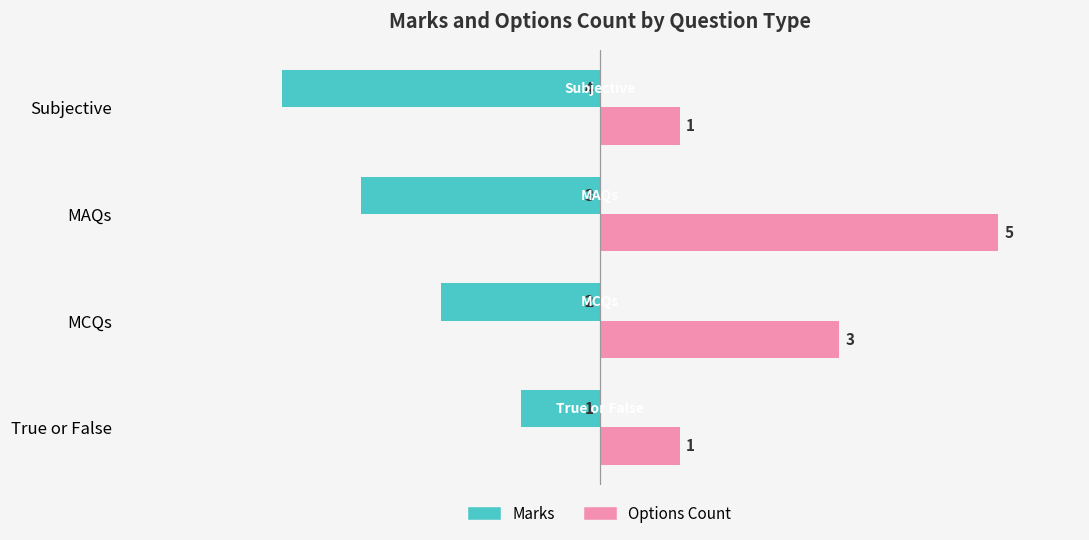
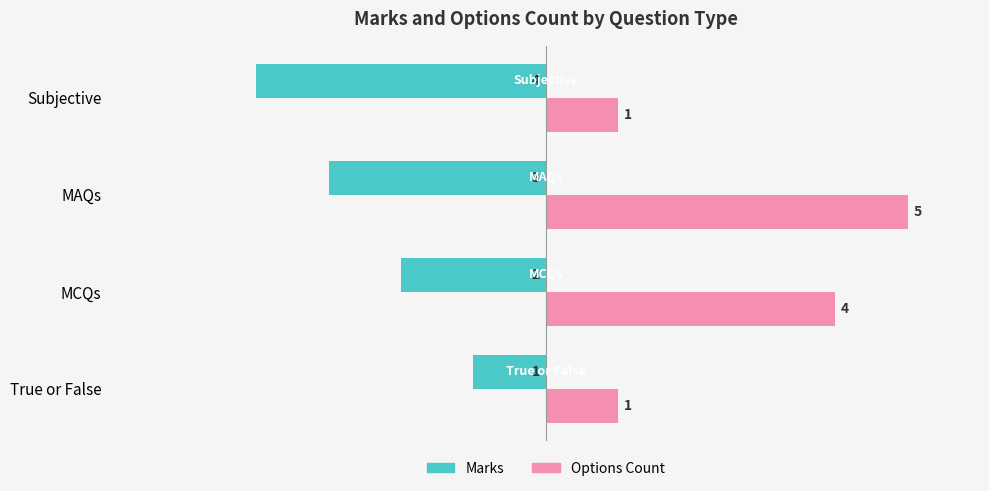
Options Count, MCQs: 3 -> 4
